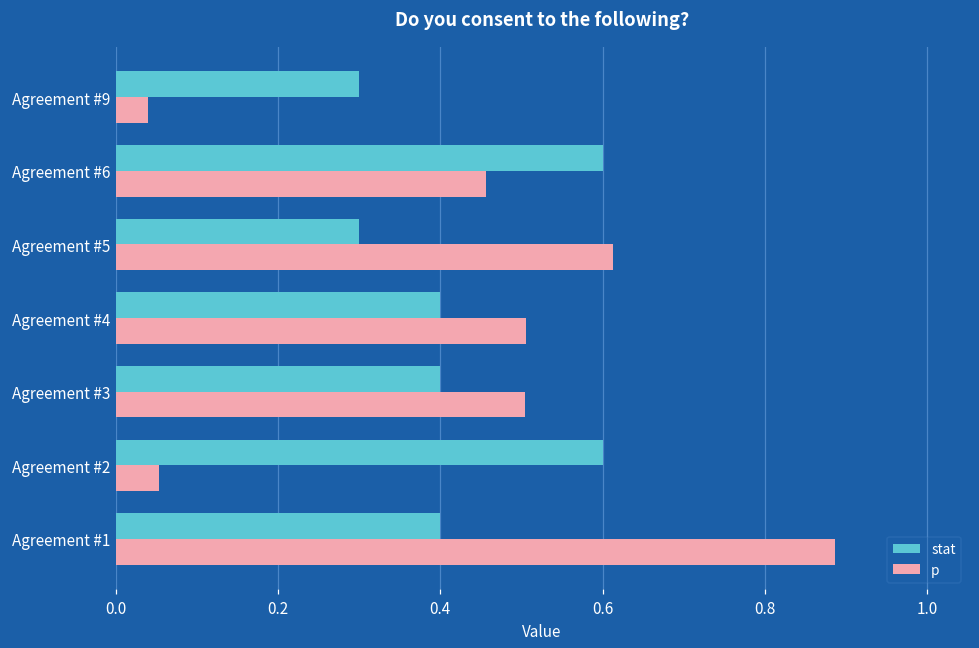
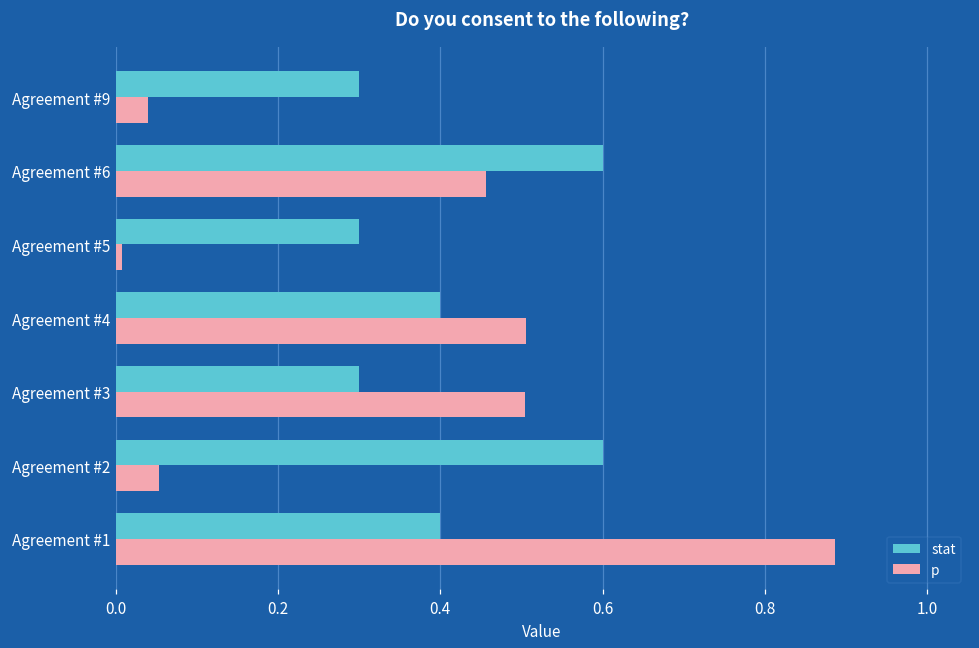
p, Agreement #5: 0.61 -> 0.01
stat, Agreement #3: 0.4 -> 0.3
